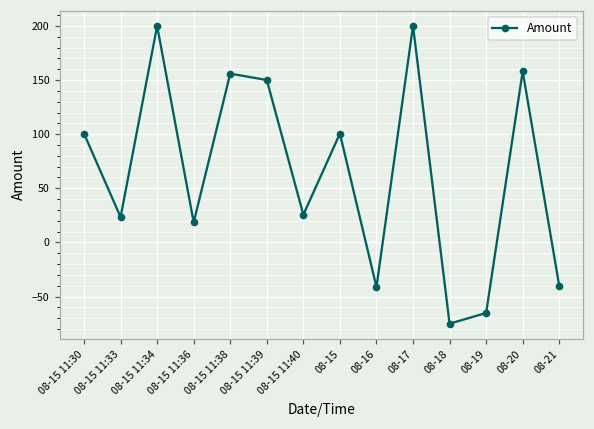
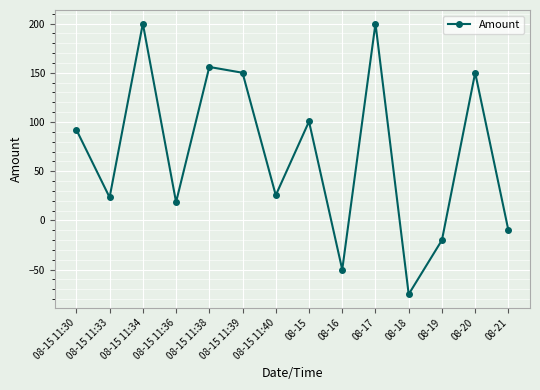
08-15 11:30: 100 -> 90
08-16: -40 -> -50
08-19: -70 -> -20
08-20: 160 -> 150
08-21: -40 -> -10
